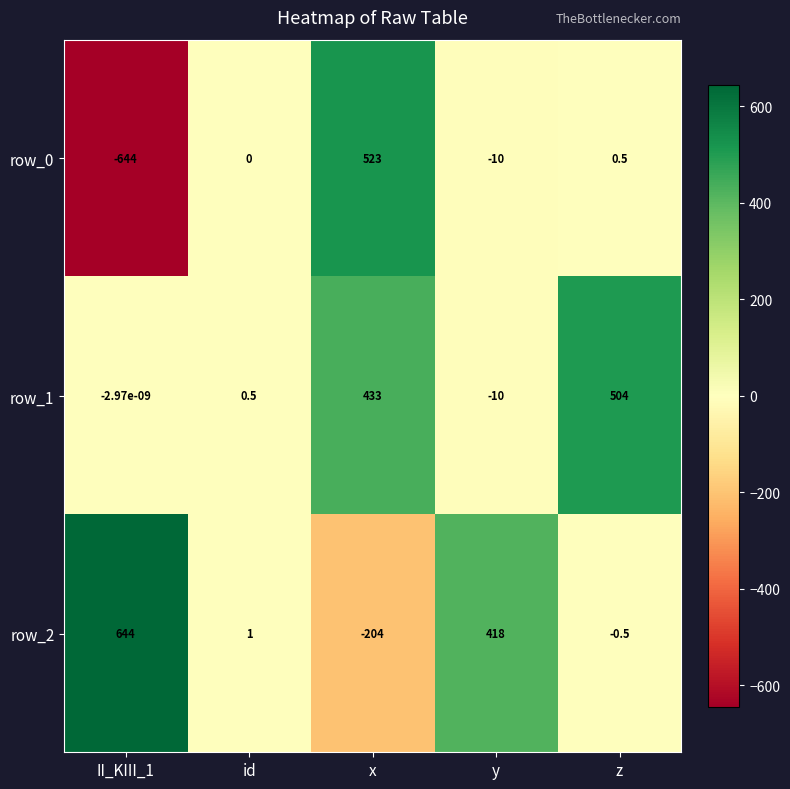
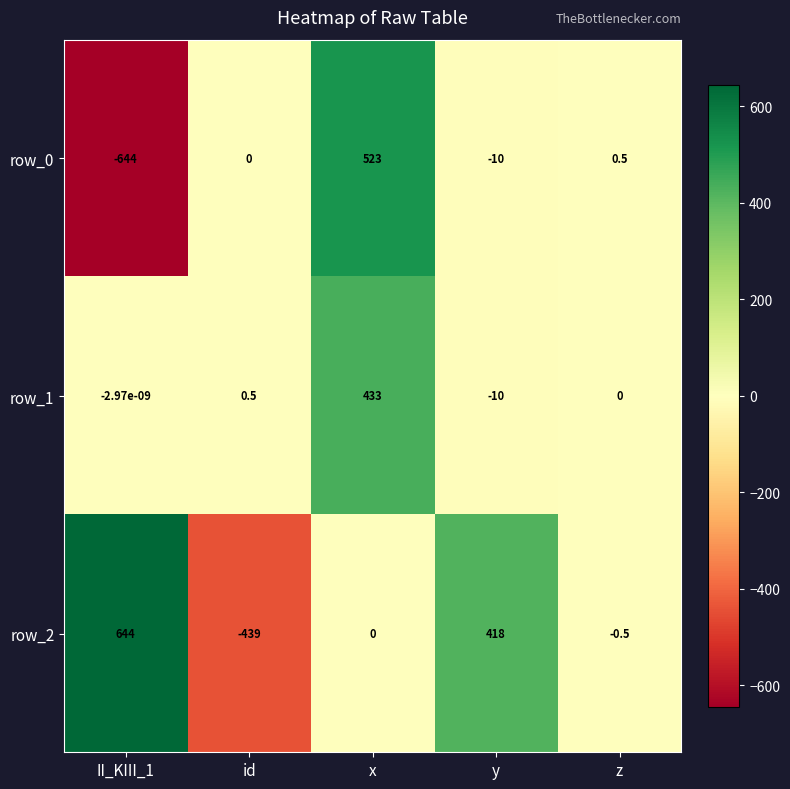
row_1, z: 504 -> 0
row_2, id: 1 -> -439
row_2, x: -204 -> 0
